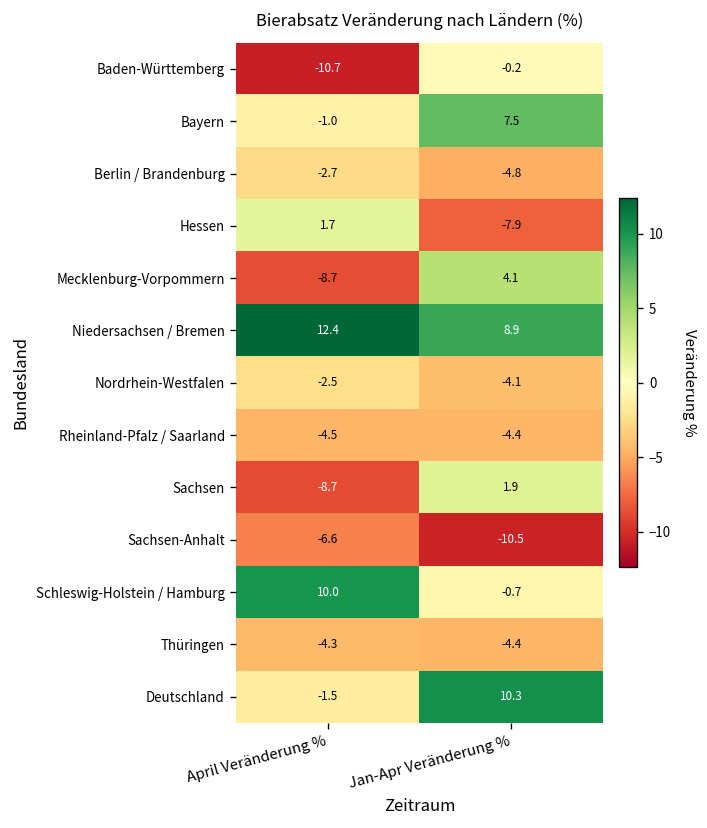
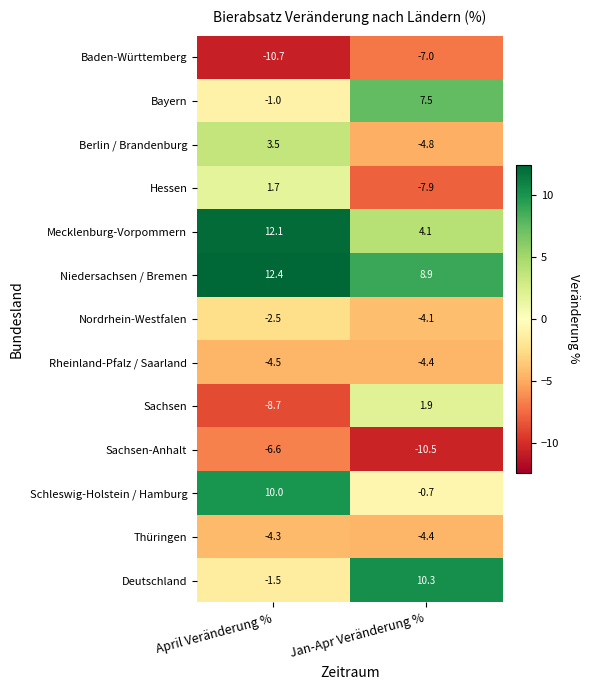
Baden-Württemberg, Jan-Apr Veränderung %: -0.2 -> -7.0
Berlin / Brandenburg, April Veränderung %: -2.7 -> 3.5
Mecklenburg-Vorpommern, April Veränderung %: -8.7 -> 12.1
